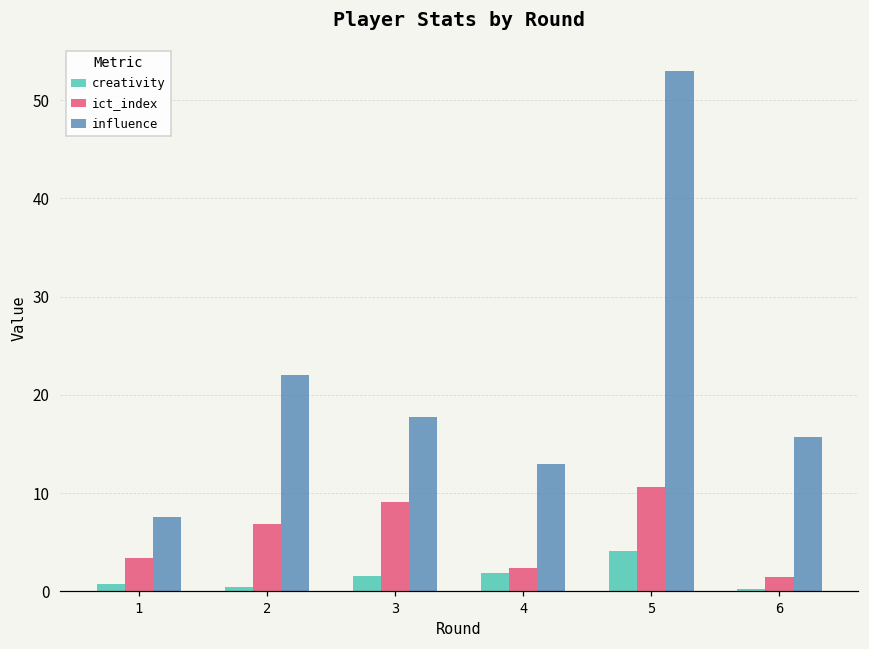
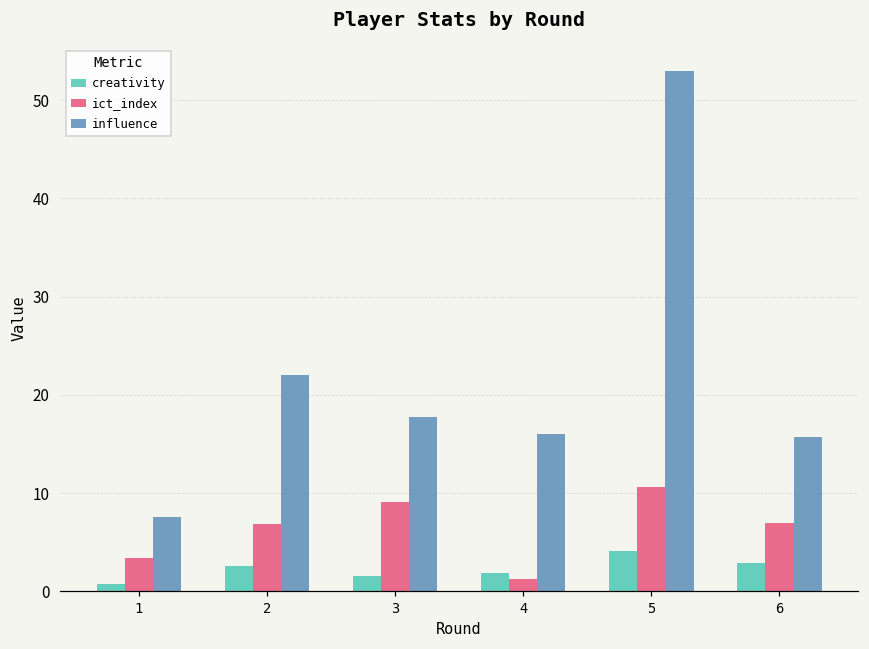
creativity, 2: 1 -> 3
ict_index, 4: 2 -> 1
influence, 4: 13 -> 16
creativity, 6: 0 -> 3
ict_index, 6: 2 -> 7
